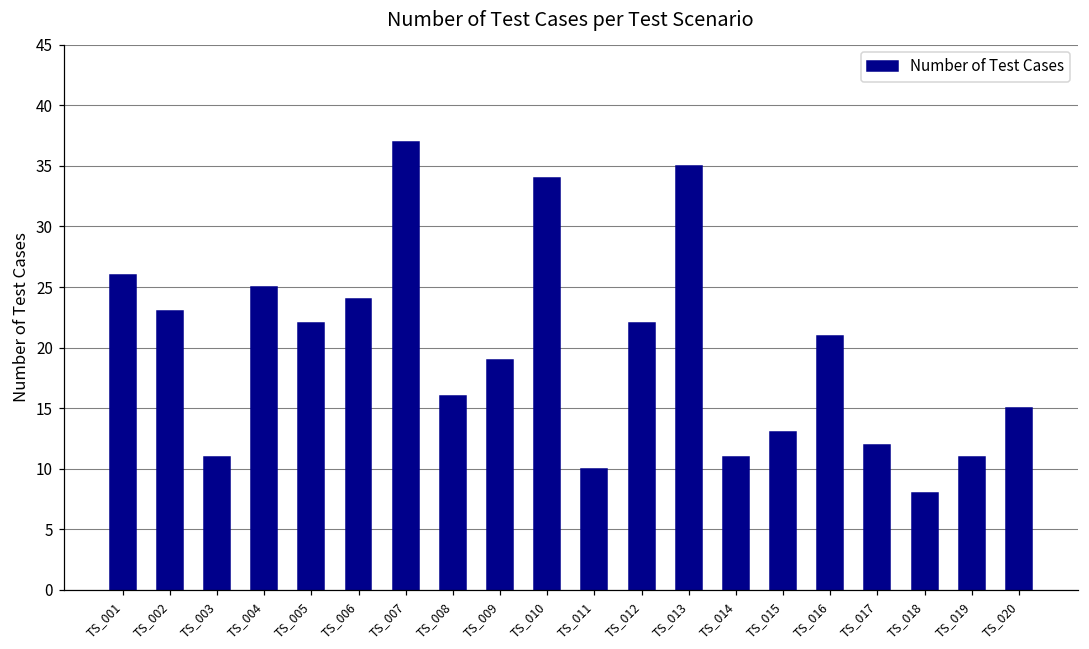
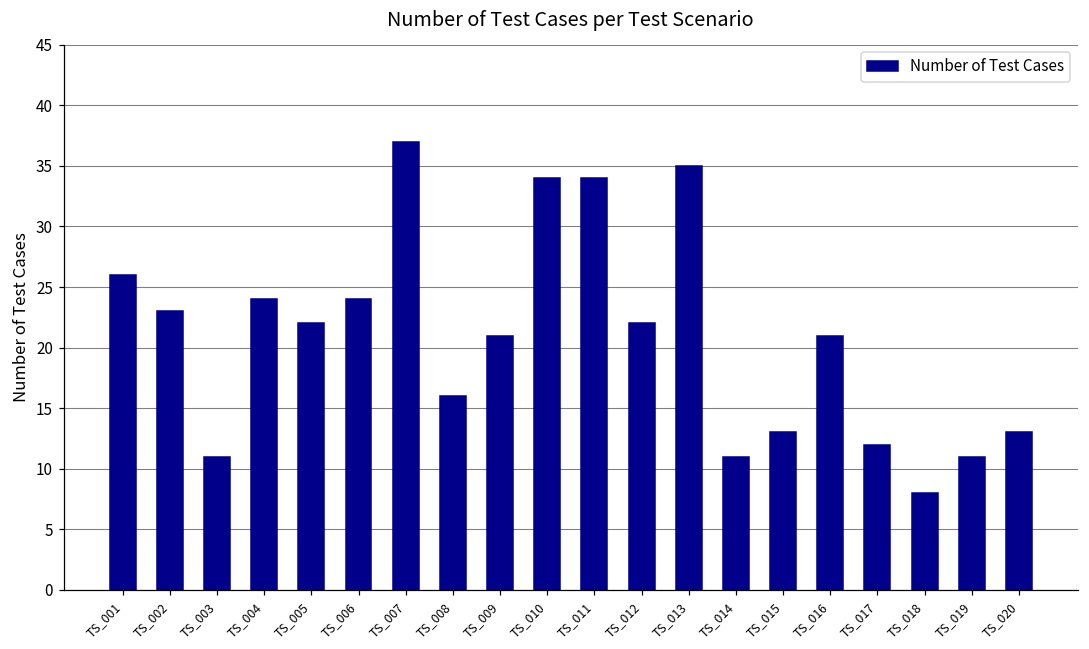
TS_004: 25 -> 24
TS_009: 19 -> 21
TS_011: 10 -> 34
TS_020: 15 -> 13
